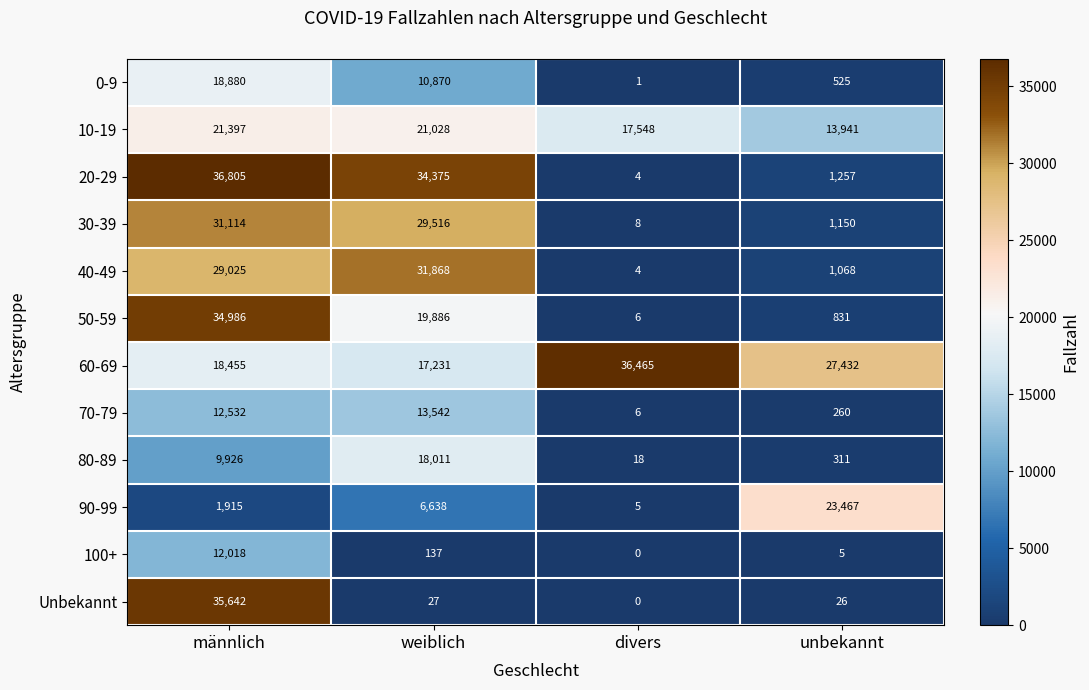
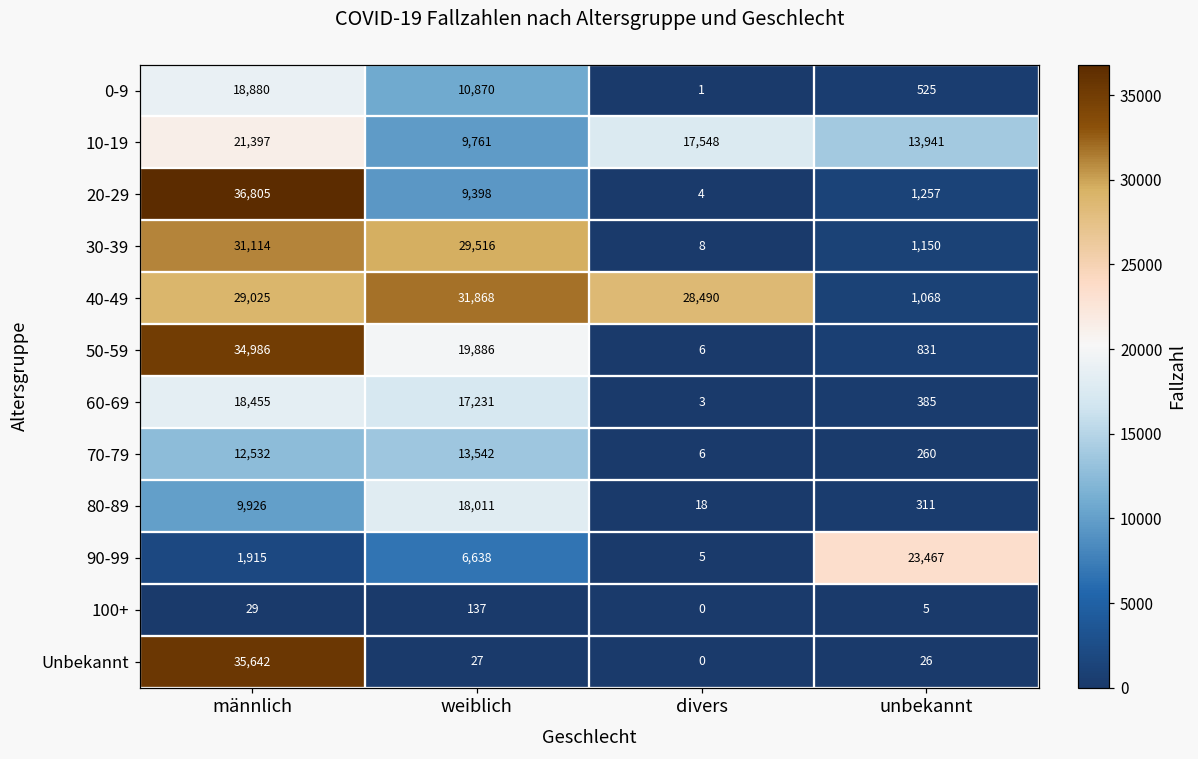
10-19, weiblich: 21,028 -> 9,761
20-29, weiblich: 34,375 -> 9,398
40-49, divers: 4 -> 28,490
60-69, divers: 36,465 -> 3
60-69, unbekannt: 27,432 -> 385
100+, männlich: 12,018 -> 29
